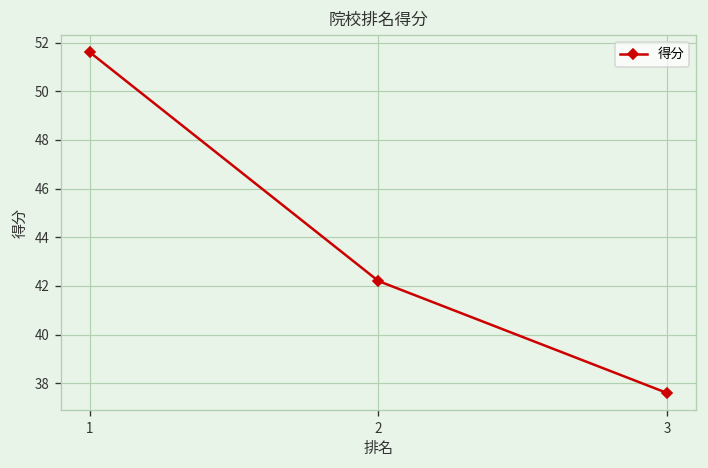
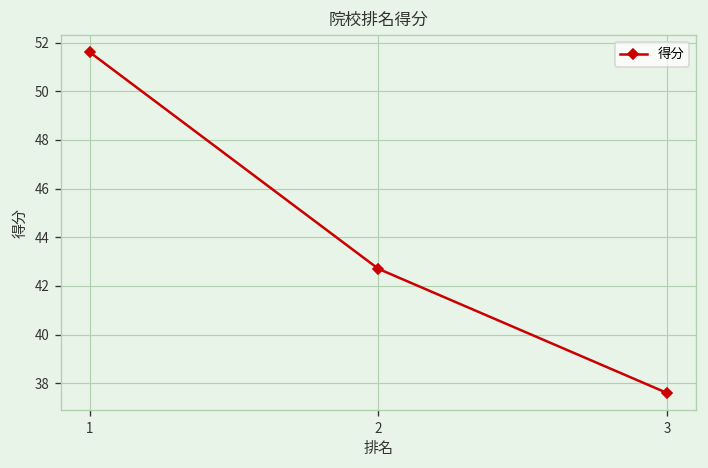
2: 42.2 -> 42.7
